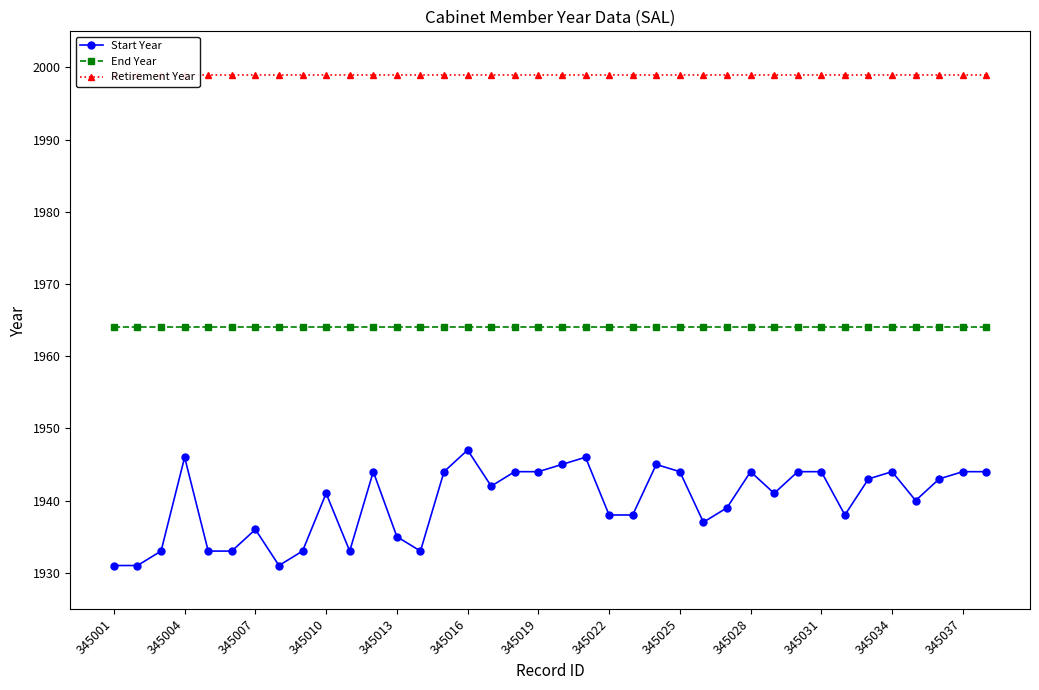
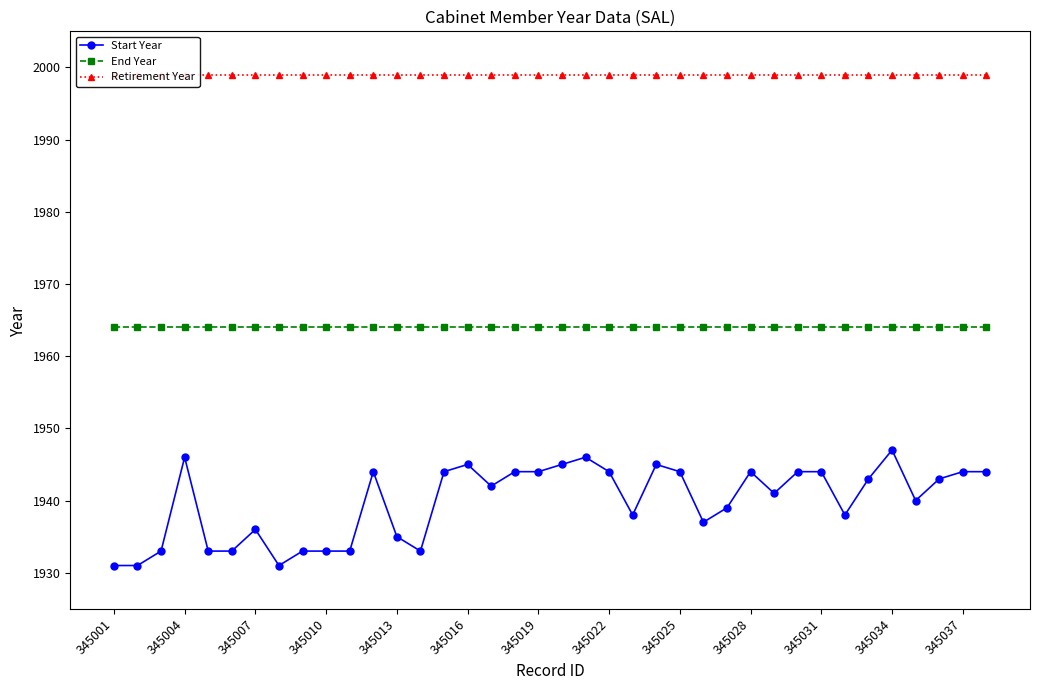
Start Year, 345010: 1941 -> 1933
Start Year, 345016: 1947 -> 1945
Start Year, 345022: 1938 -> 1944
Start Year, 345034: 1944 -> 1947
